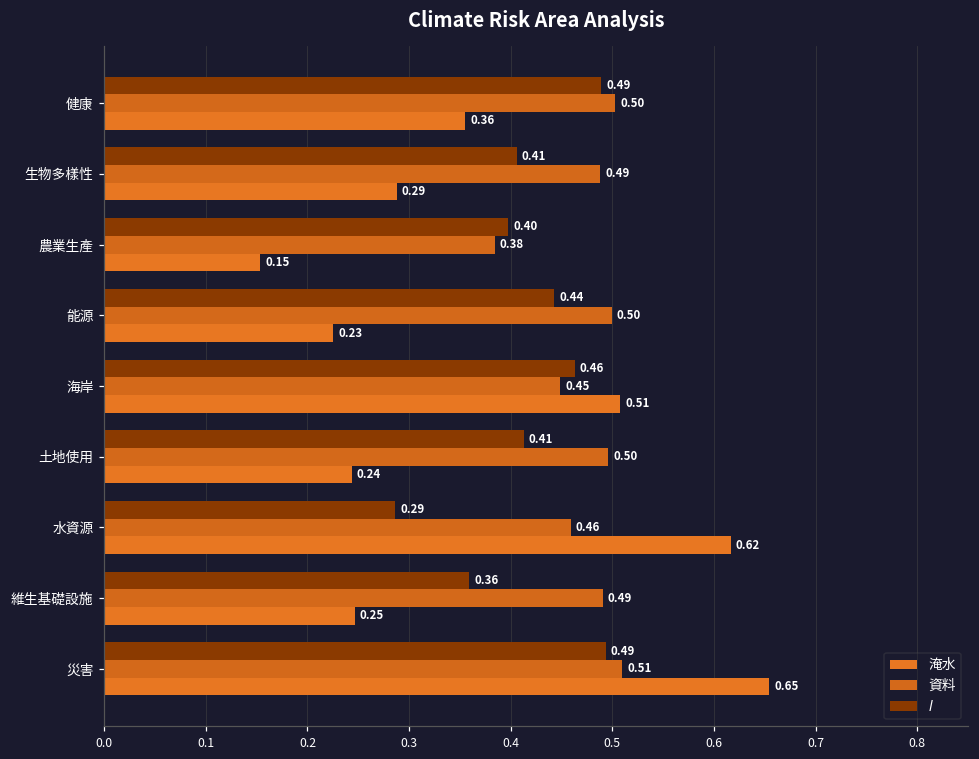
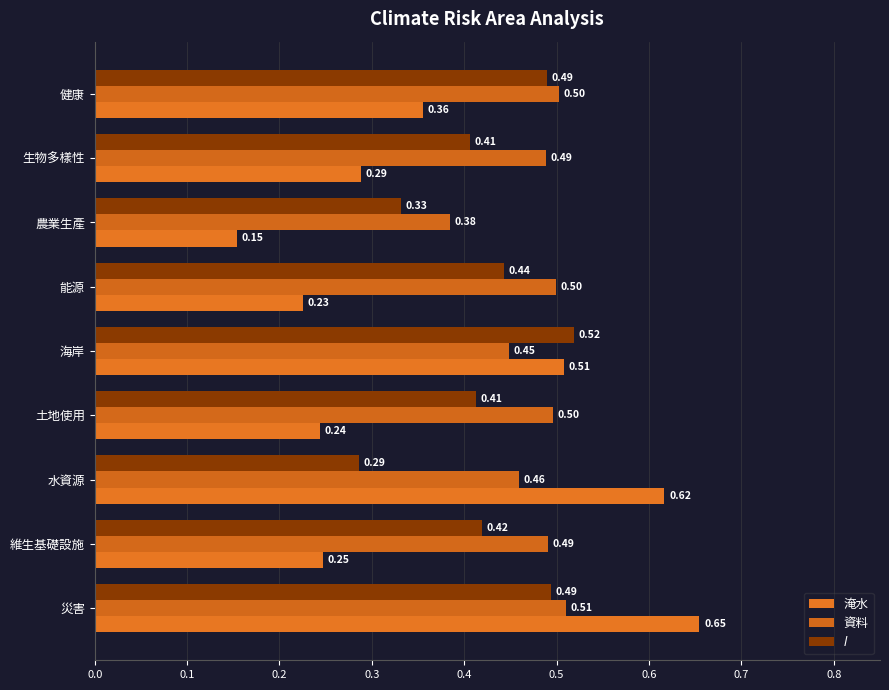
𝑙, 農業生產: 0.40 -> 0.33
𝑙, 海岸: 0.46 -> 0.52
𝑙, 維生基礎設施: 0.36 -> 0.42
